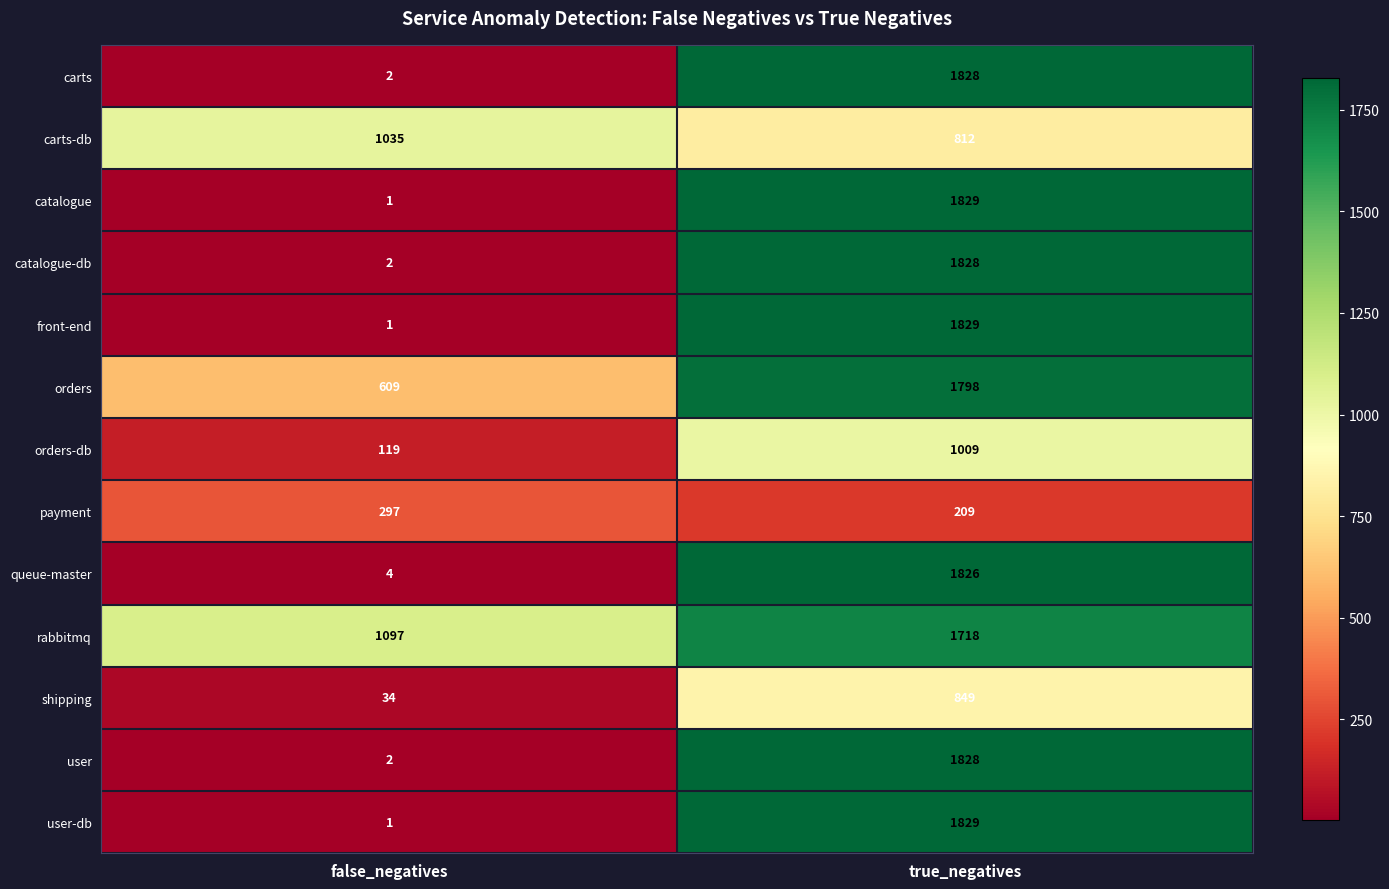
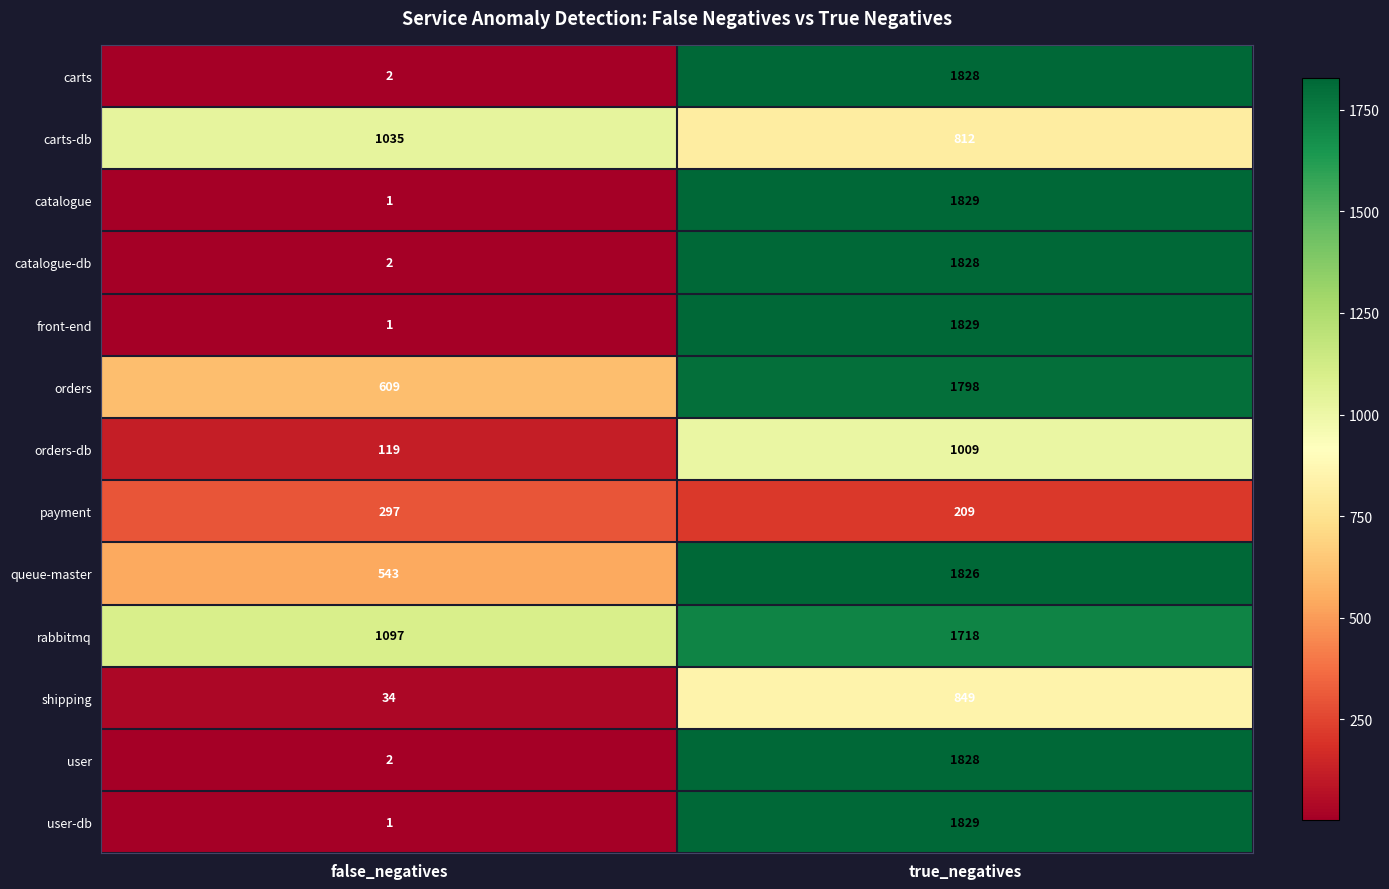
queue-master, false_negatives: 4 -> 543
